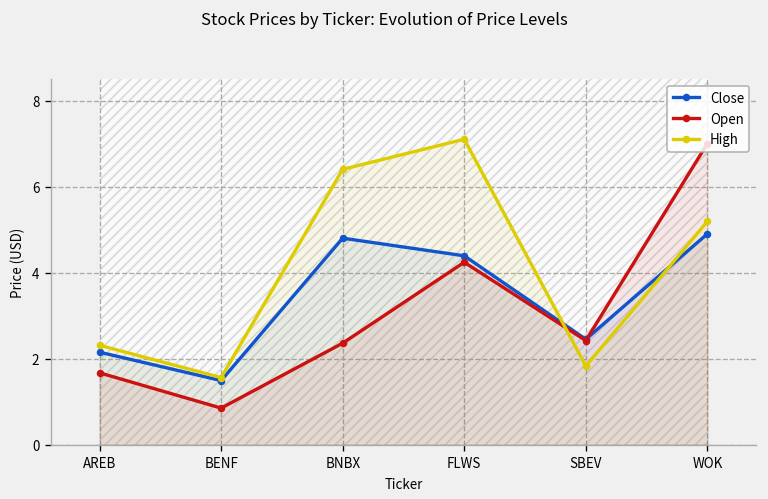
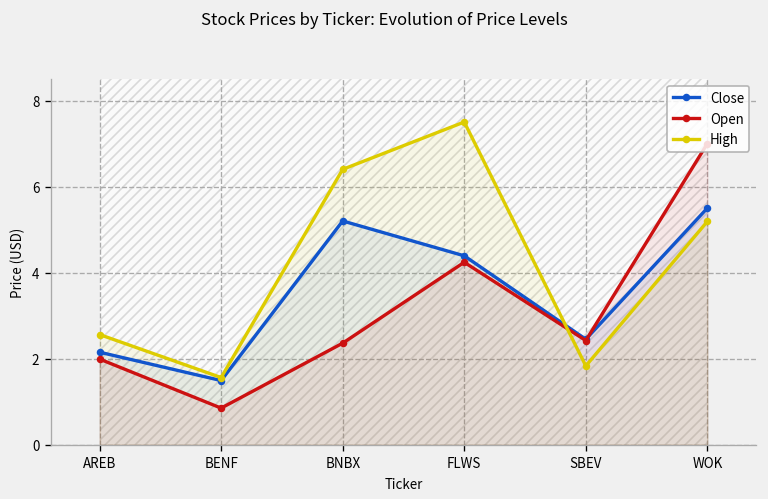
Open, AREB: 1.7 -> 2.0
High, AREB: 2.3 -> 2.6
Close, BNBX: 4.8 -> 5.2
High, FLWS: 7.1 -> 7.5
Close, WOK: 4.9 -> 5.5
